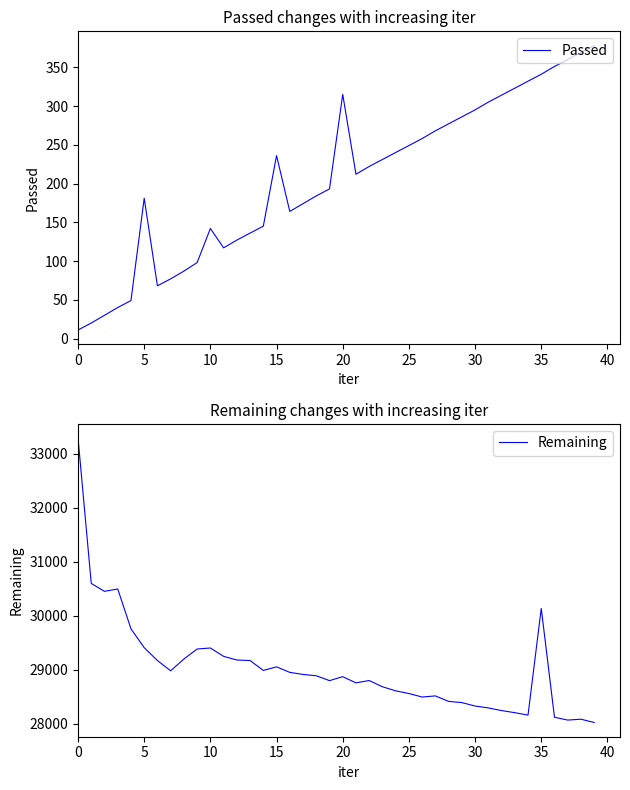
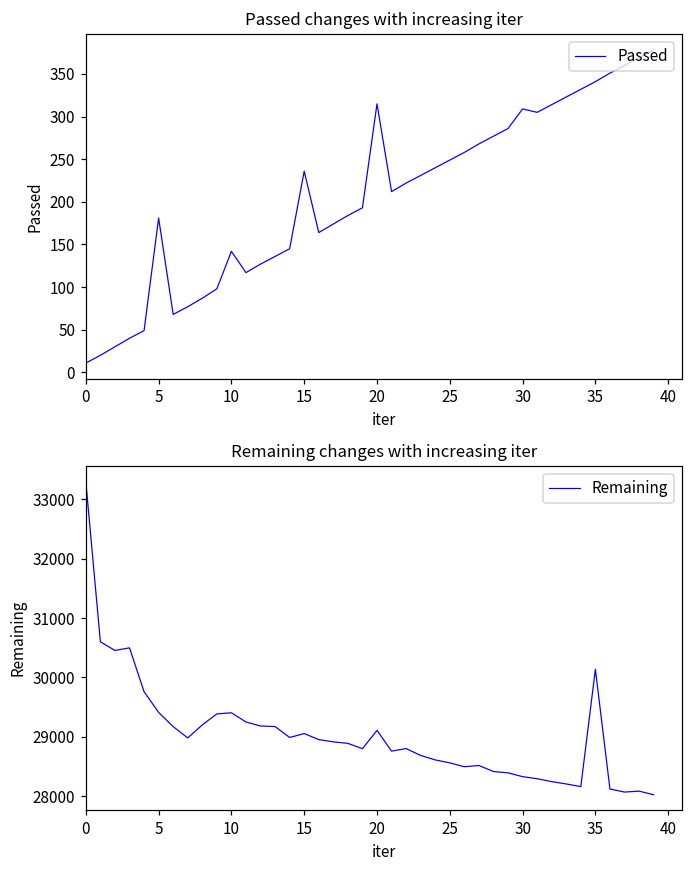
Passed changes with increasing iter, 30: 300 -> 310
Remaining changes with increasing iter, 20: 28900 -> 29100
